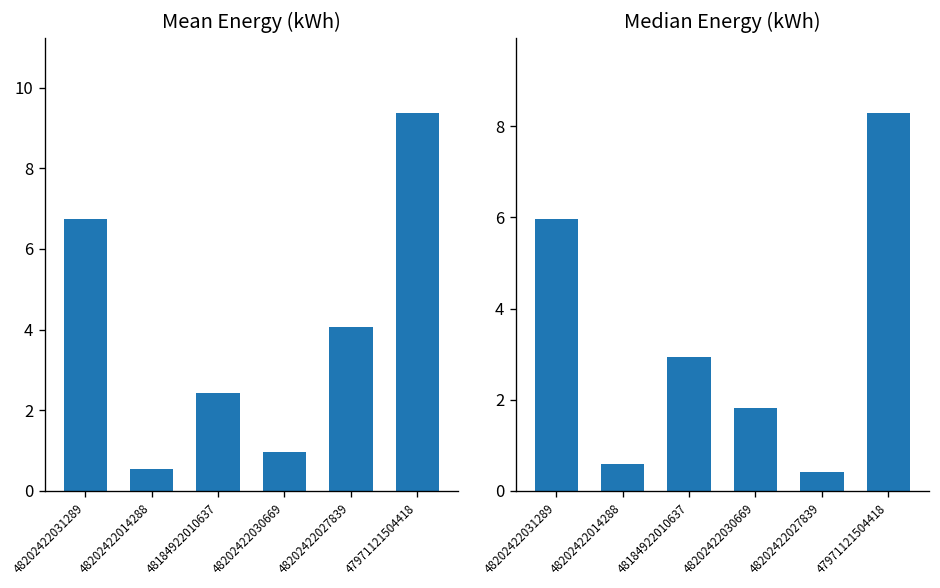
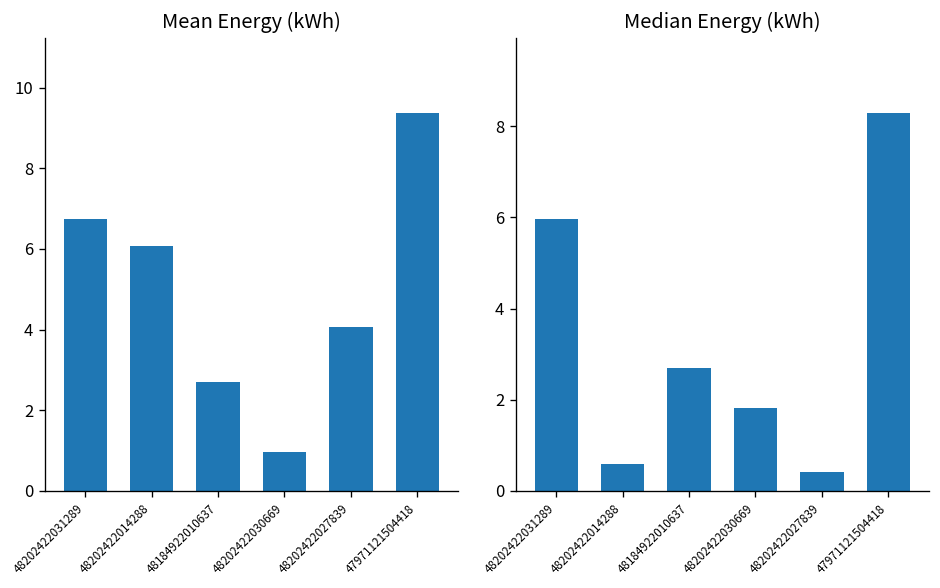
Mean Energy (kWh), 48202422014288: 0.5 -> 6.1
Mean Energy (kWh), 48184922010637: 2.4 -> 2.7
Median Energy (kWh), 48184922010637: 2.9 -> 2.7
